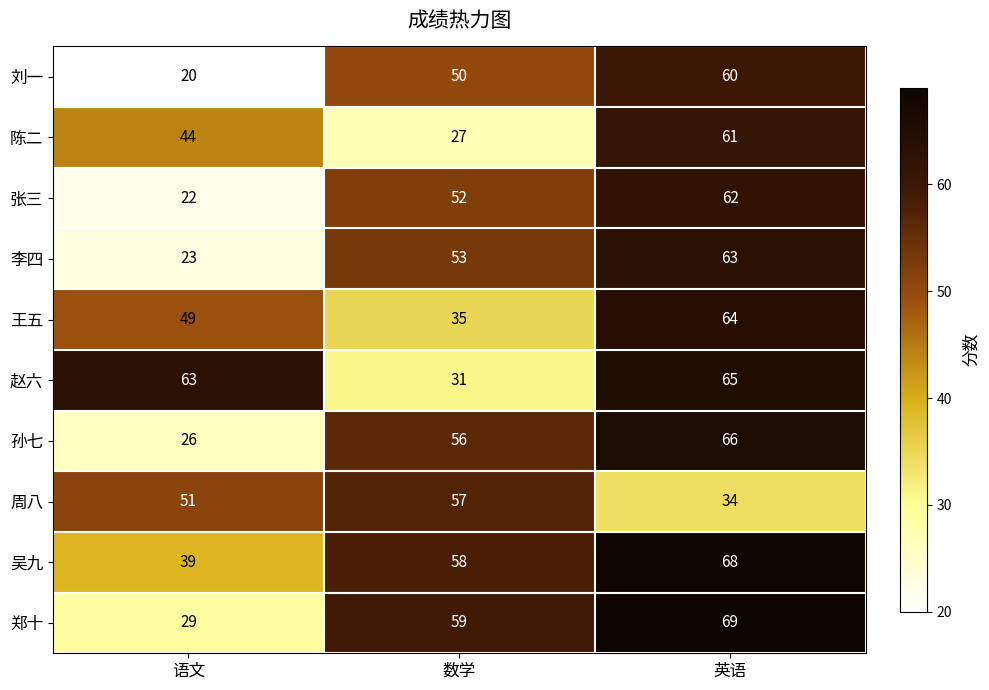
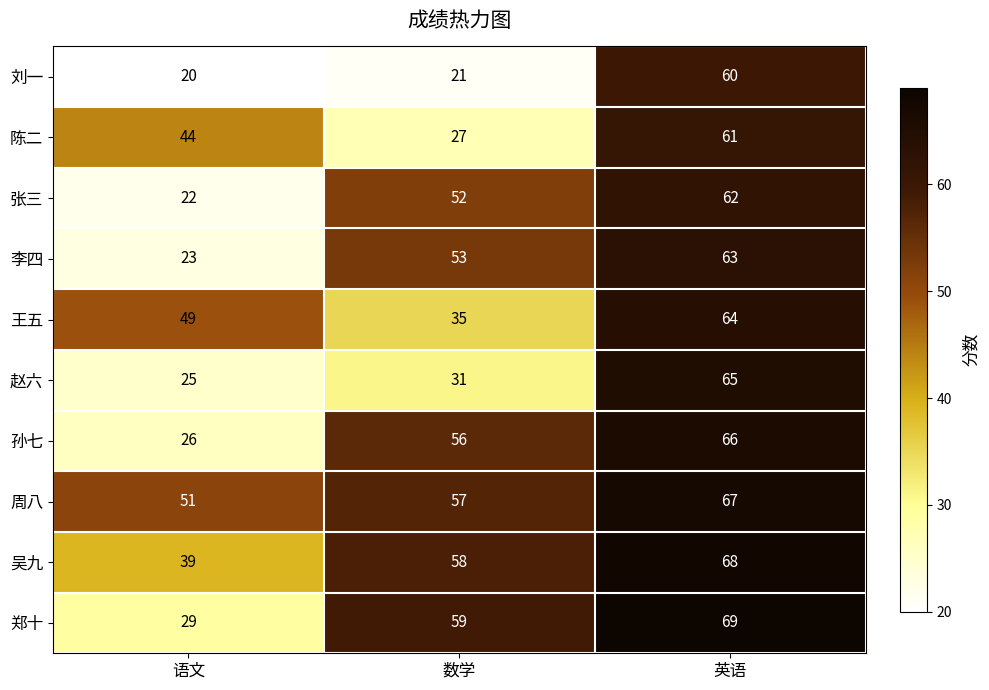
刘一, 数学: 50 -> 21
赵六, 语文: 63 -> 25
周八, 英语: 34 -> 67
